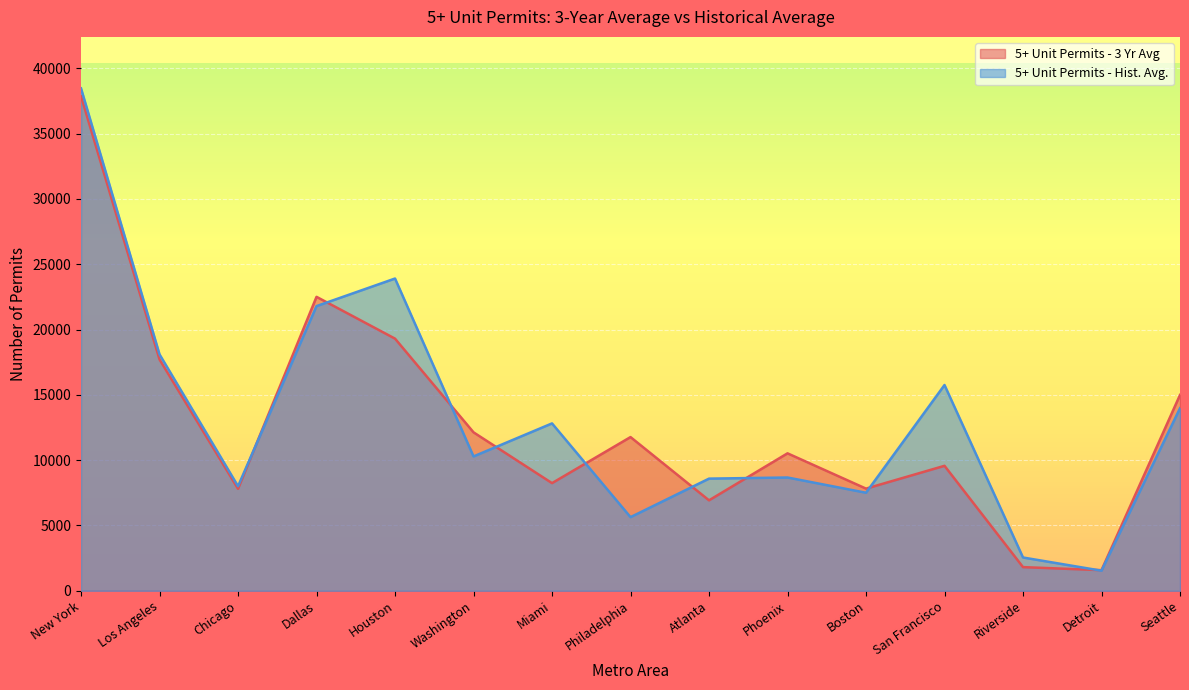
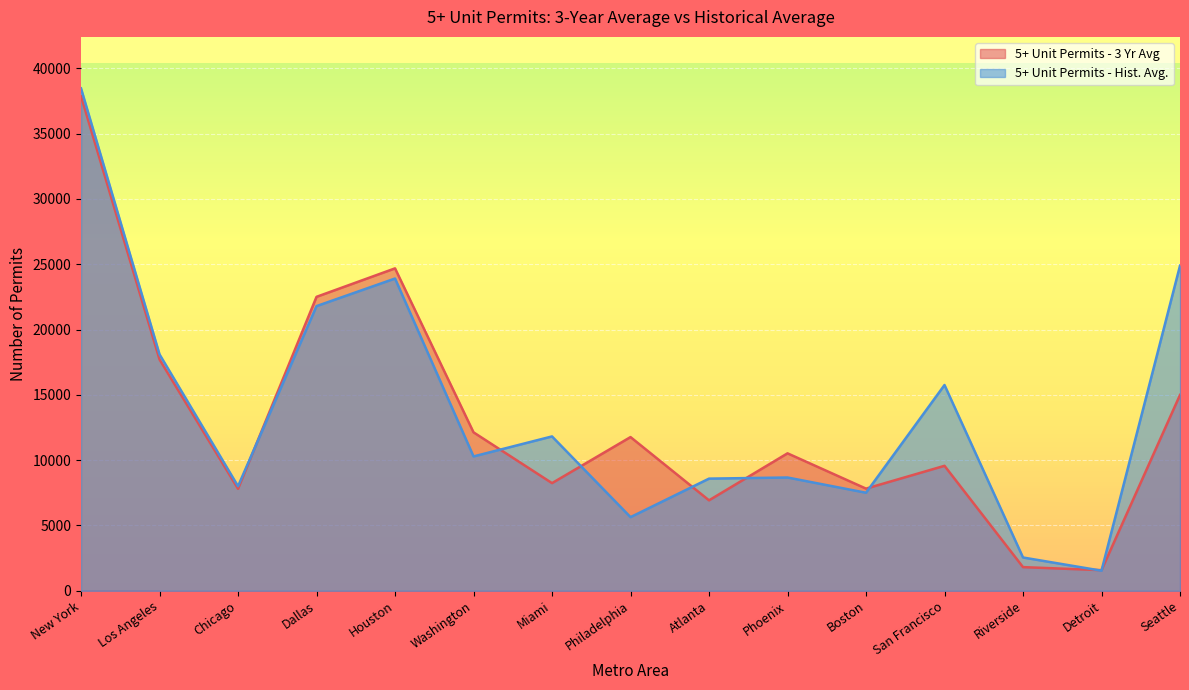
5+ Unit Permits - 3 Yr Avg, Houston: 19300 -> 24700
5+ Unit Permits - Hist. Avg., Miami: 12800 -> 11800
5+ Unit Permits - Hist. Avg., Seattle: 14000 -> 24900
